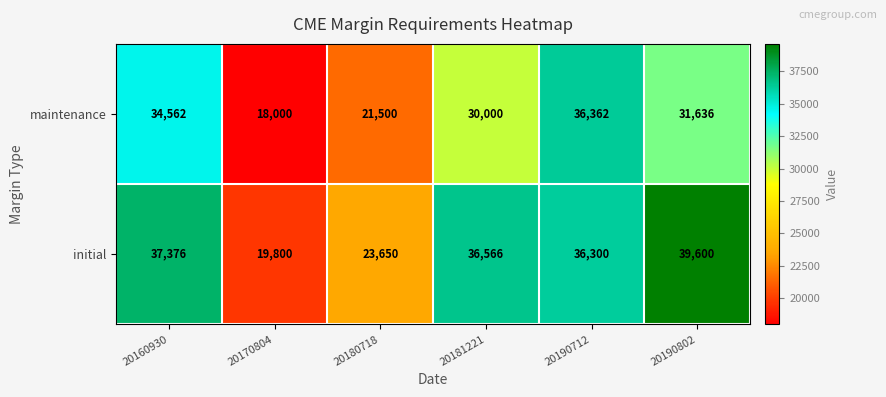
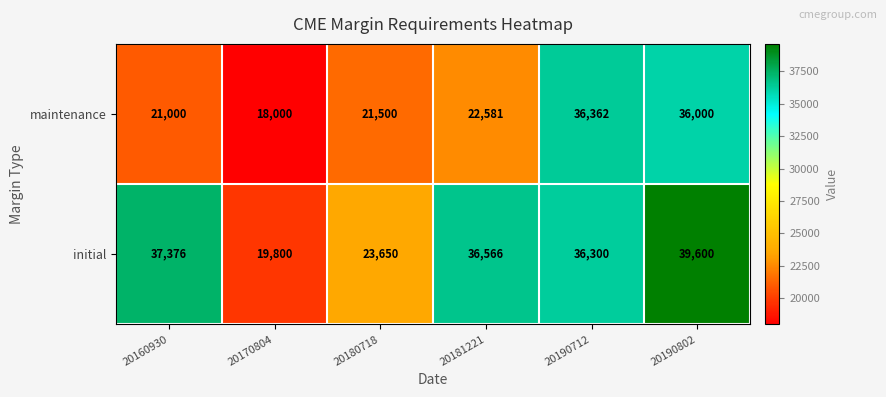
maintenance, 20160930: 34,562 -> 21,000
maintenance, 20181221: 30,000 -> 22,581
maintenance, 20190802: 31,636 -> 36,000
